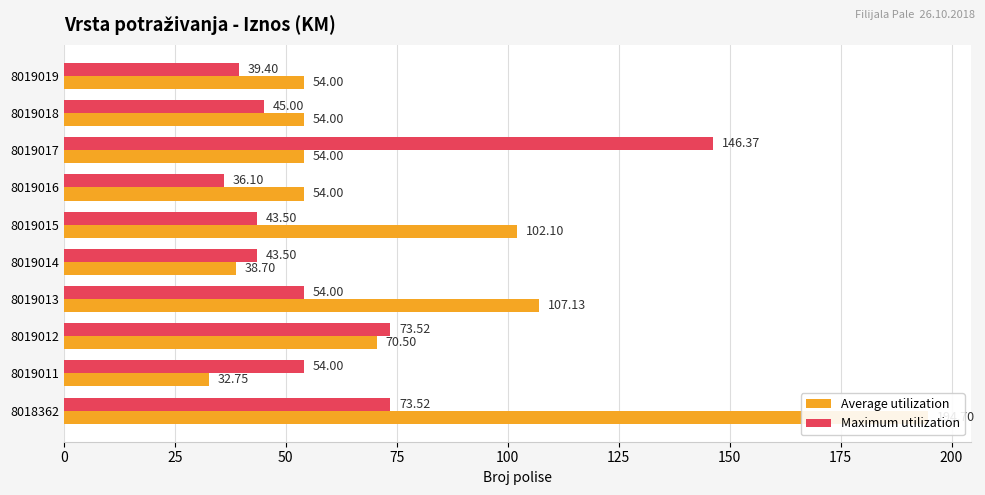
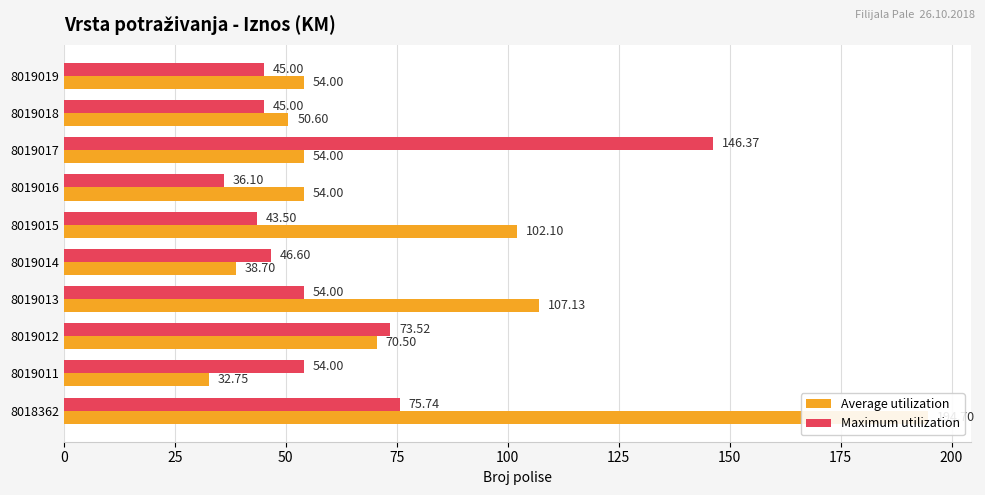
Maximum utilization, 8019019: 39.40 -> 45.00
Average utilization, 8019018: 54.00 -> 50.60
Maximum utilization, 8019014: 43.50 -> 46.60
Maximum utilization, 8018362: 73.52 -> 75.74
